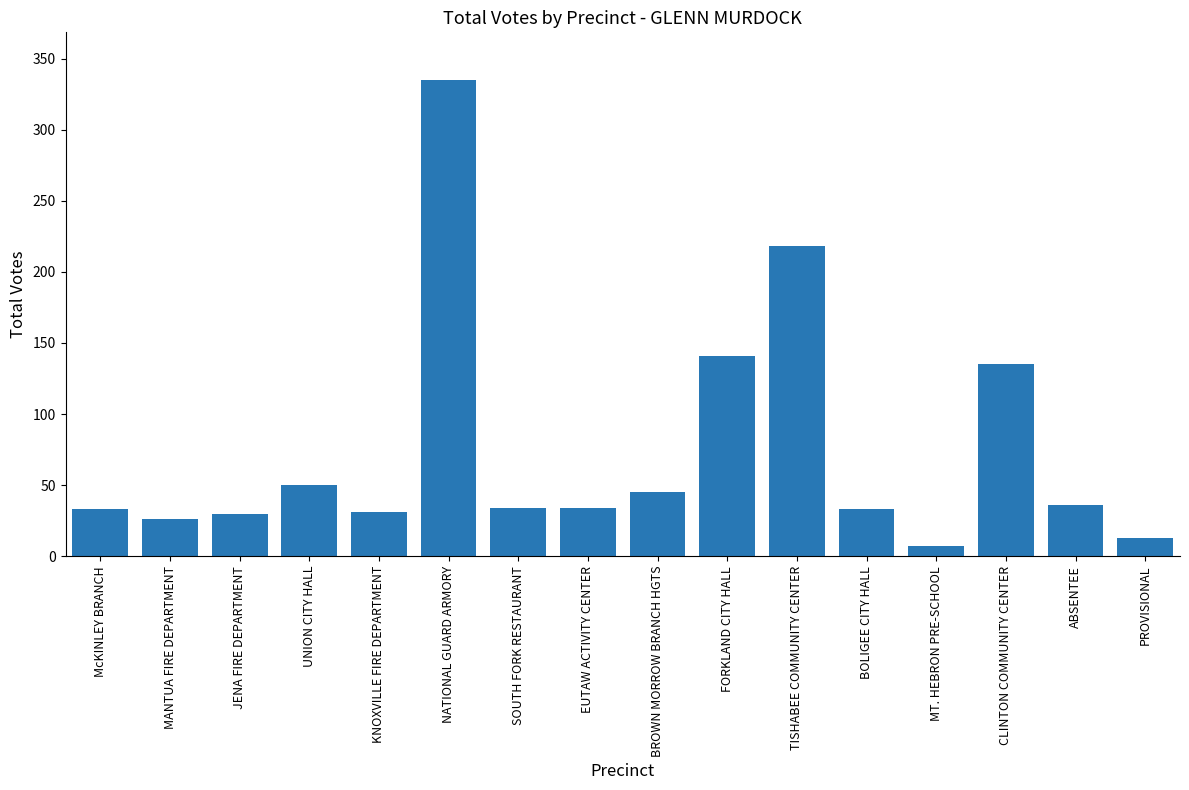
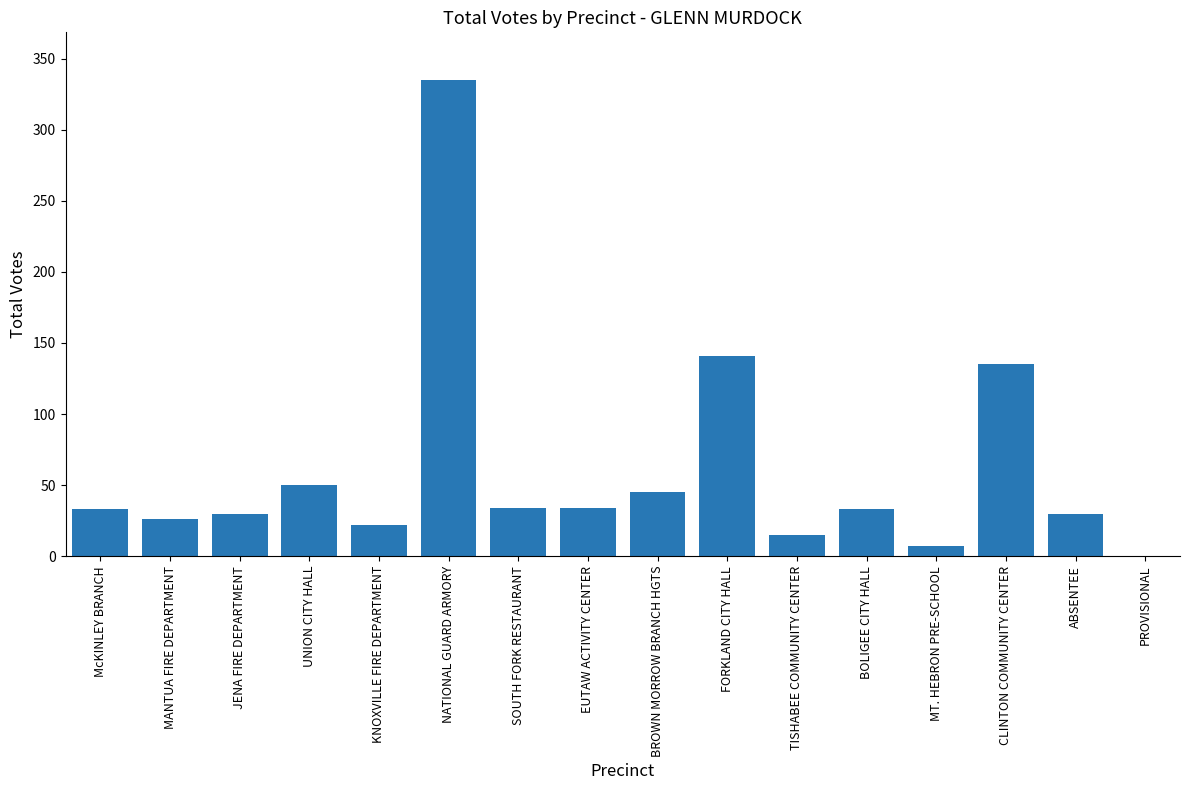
KNOXVILLE FIRE DEPARTMENT: 31 -> 22
TISHABEE COMMUNITY CENTER: 218 -> 15
ABSENTEE: 36 -> 30
PROVISIONAL: 13 -> 0
